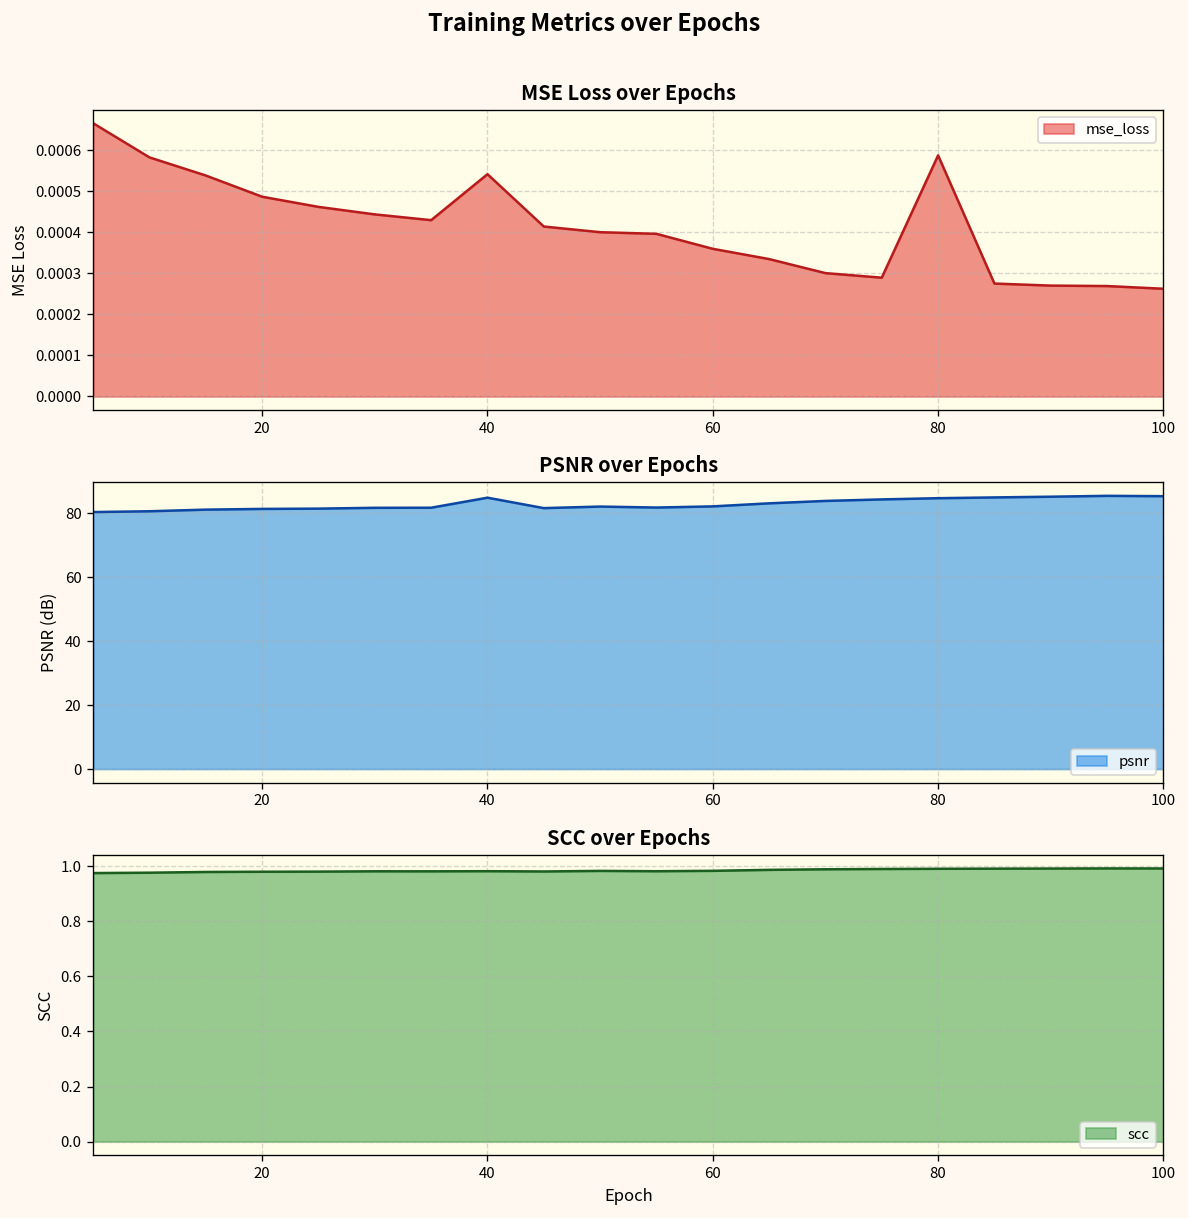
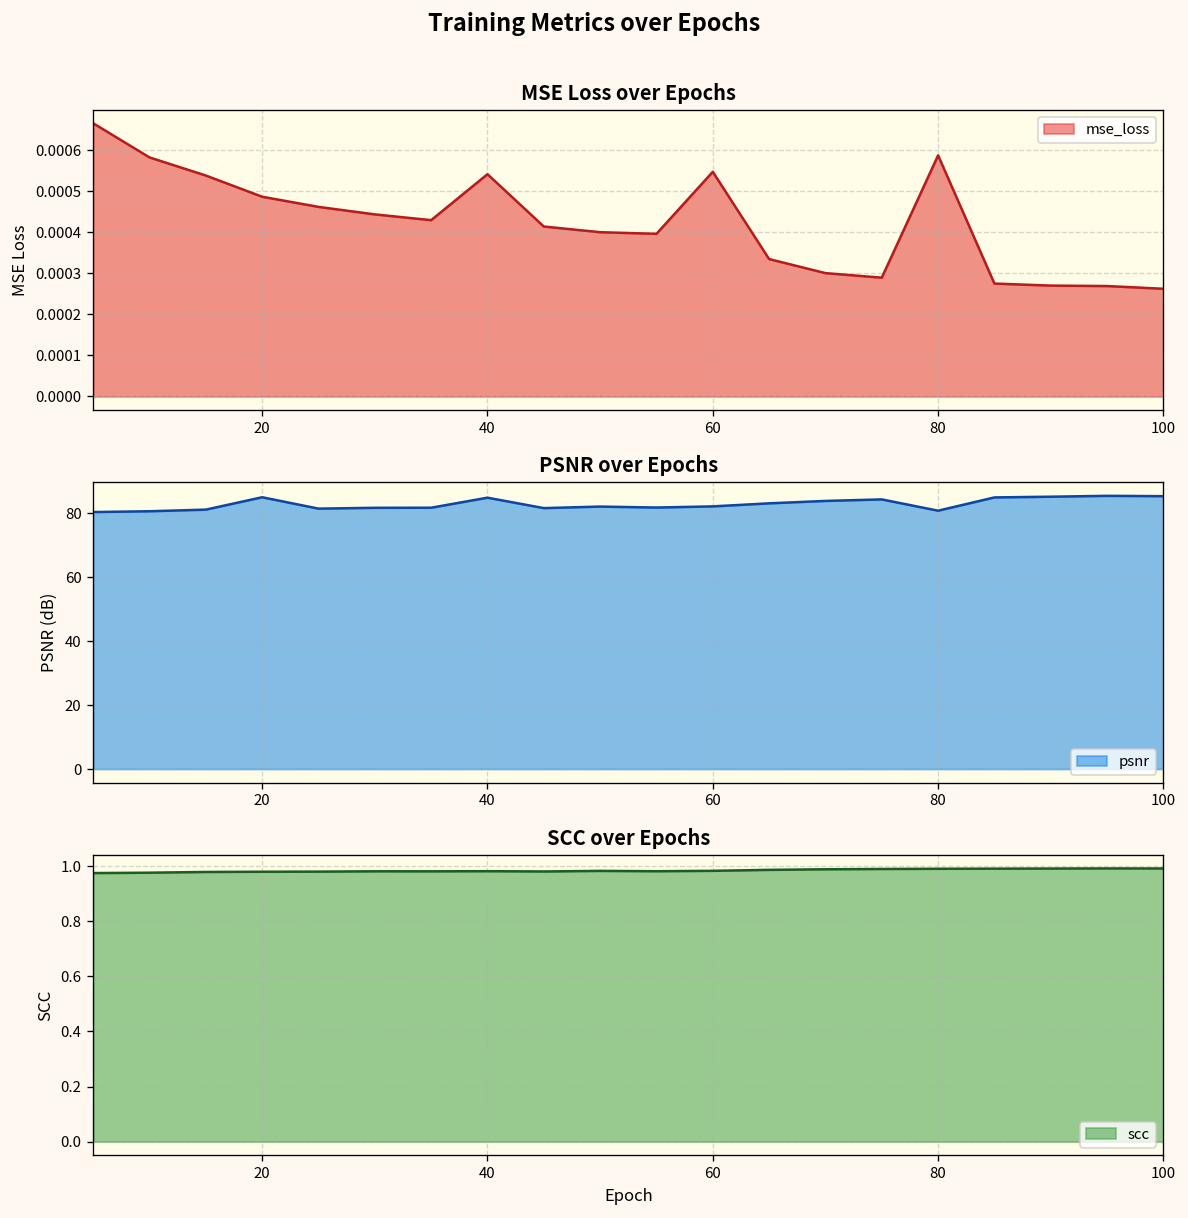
MSE Loss over Epochs, 60: 0.00036 -> 0.00055
PSNR over Epochs, 20: 81 -> 85
PSNR over Epochs, 80: 85 -> 81
